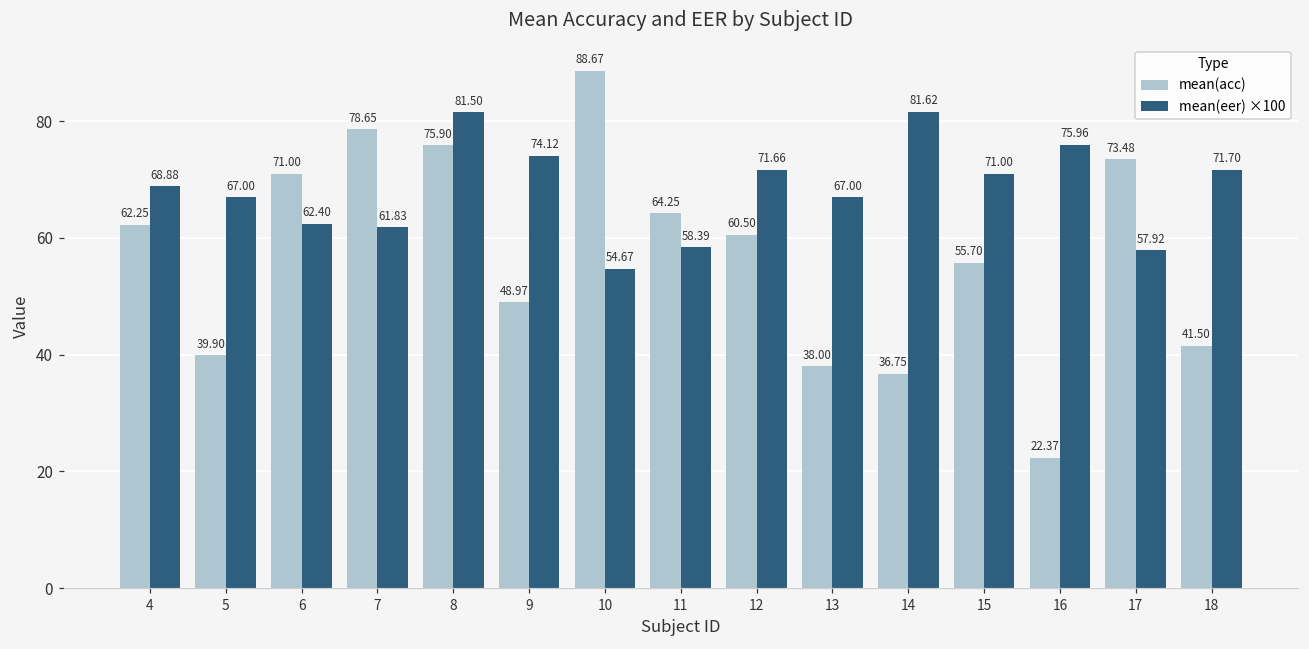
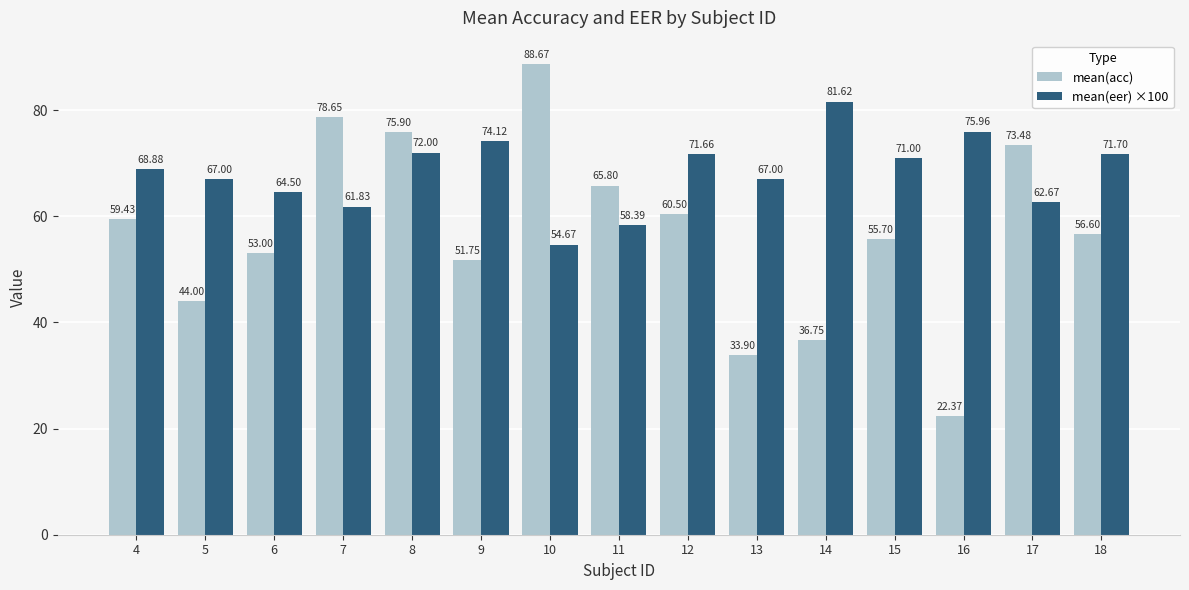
mean(acc), 4: 62.25 -> 59.43
mean(acc), 5: 39.90 -> 44.00
mean(acc), 6: 71.00 -> 53.00
mean(eer) ×100, 6: 62.40 -> 64.50
mean(eer) ×100, 8: 81.50 -> 72.00
mean(acc), 9: 48.97 -> 51.75
mean(acc), 11: 64.25 -> 65.80
mean(acc), 13: 38.00 -> 33.90
mean(eer) ×100, 17: 57.92 -> 62.67
mean(acc), 18: 41.50 -> 56.60
